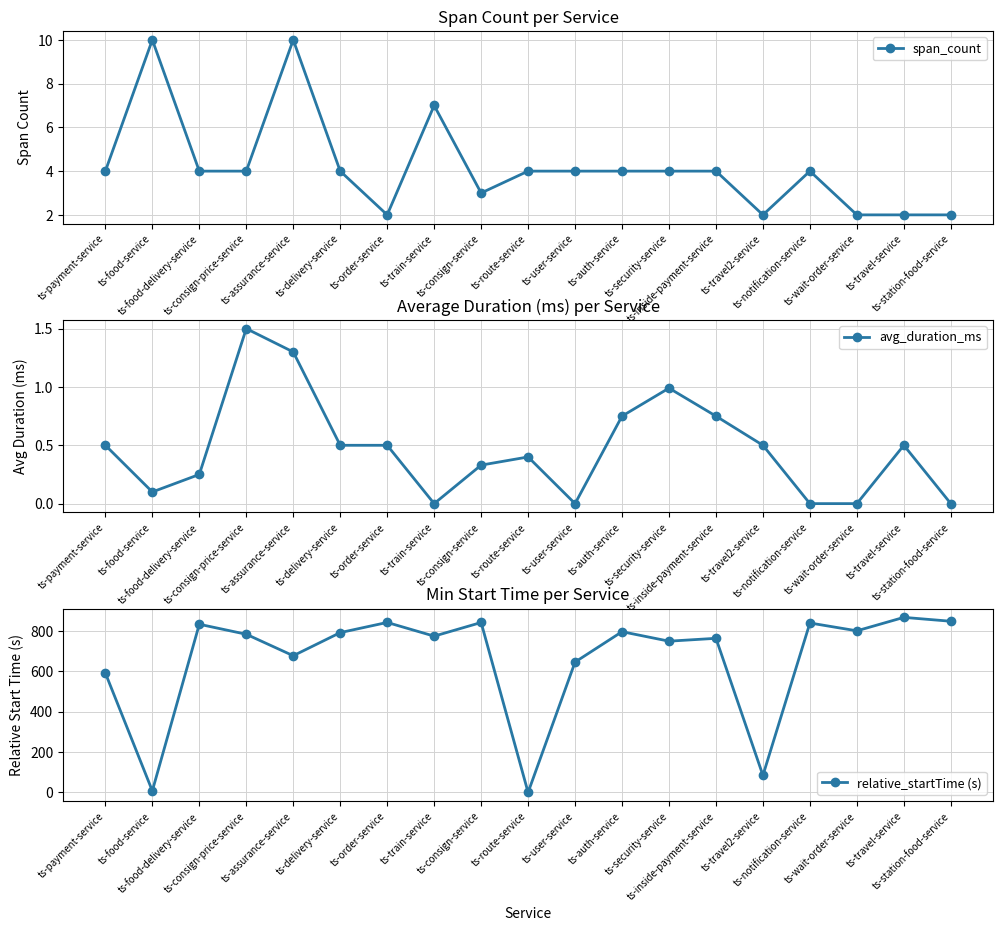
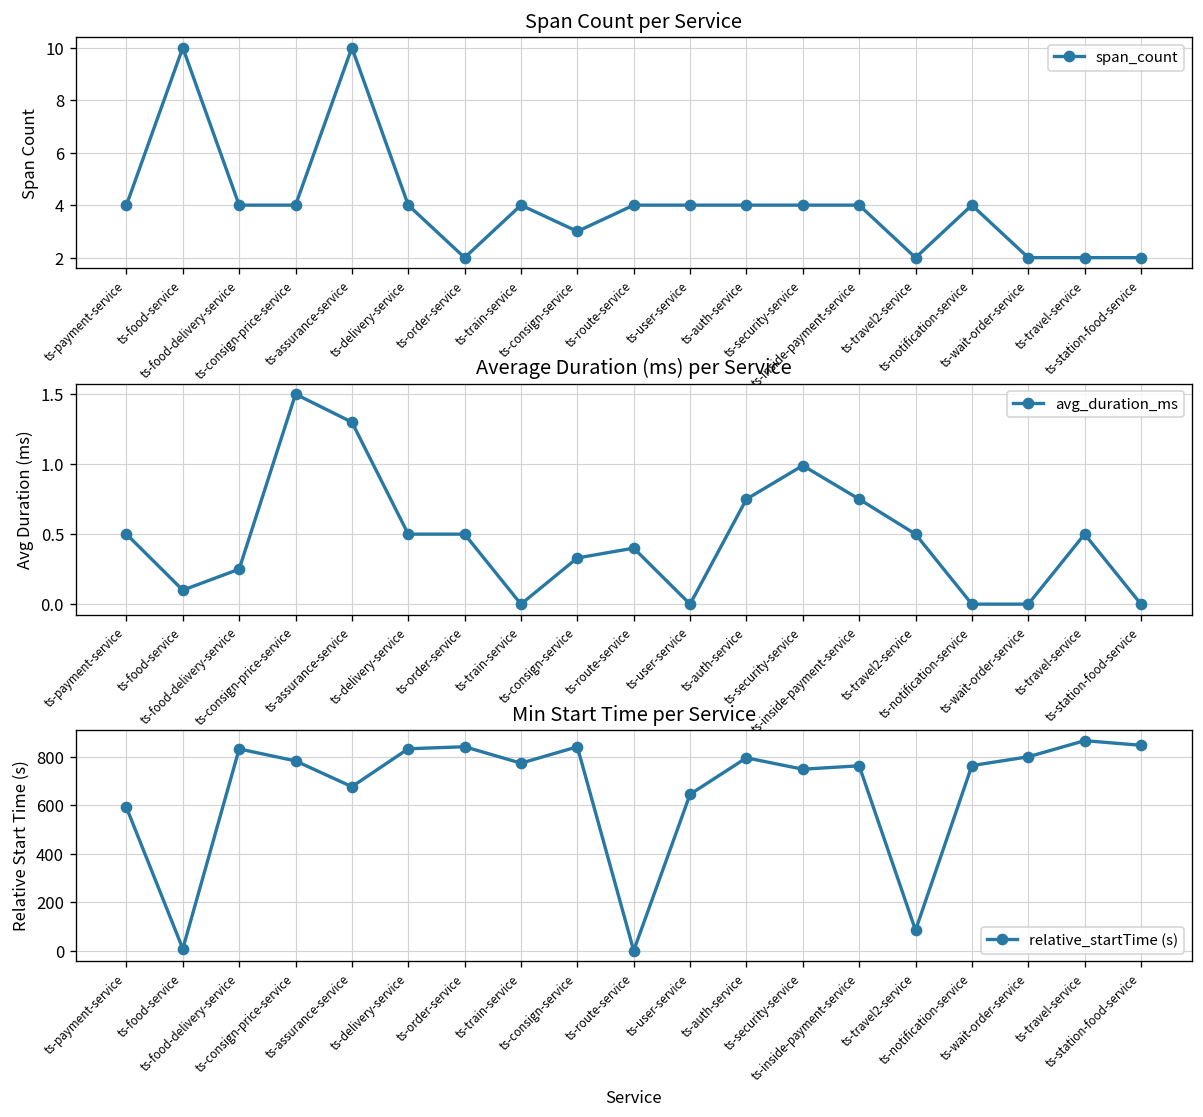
Span Count per Service, ts-train-service: 7 -> 4
Min Start Time per Service, ts-delivery-service: 790 -> 830
Min Start Time per Service, ts-notification-service: 840 -> 760
